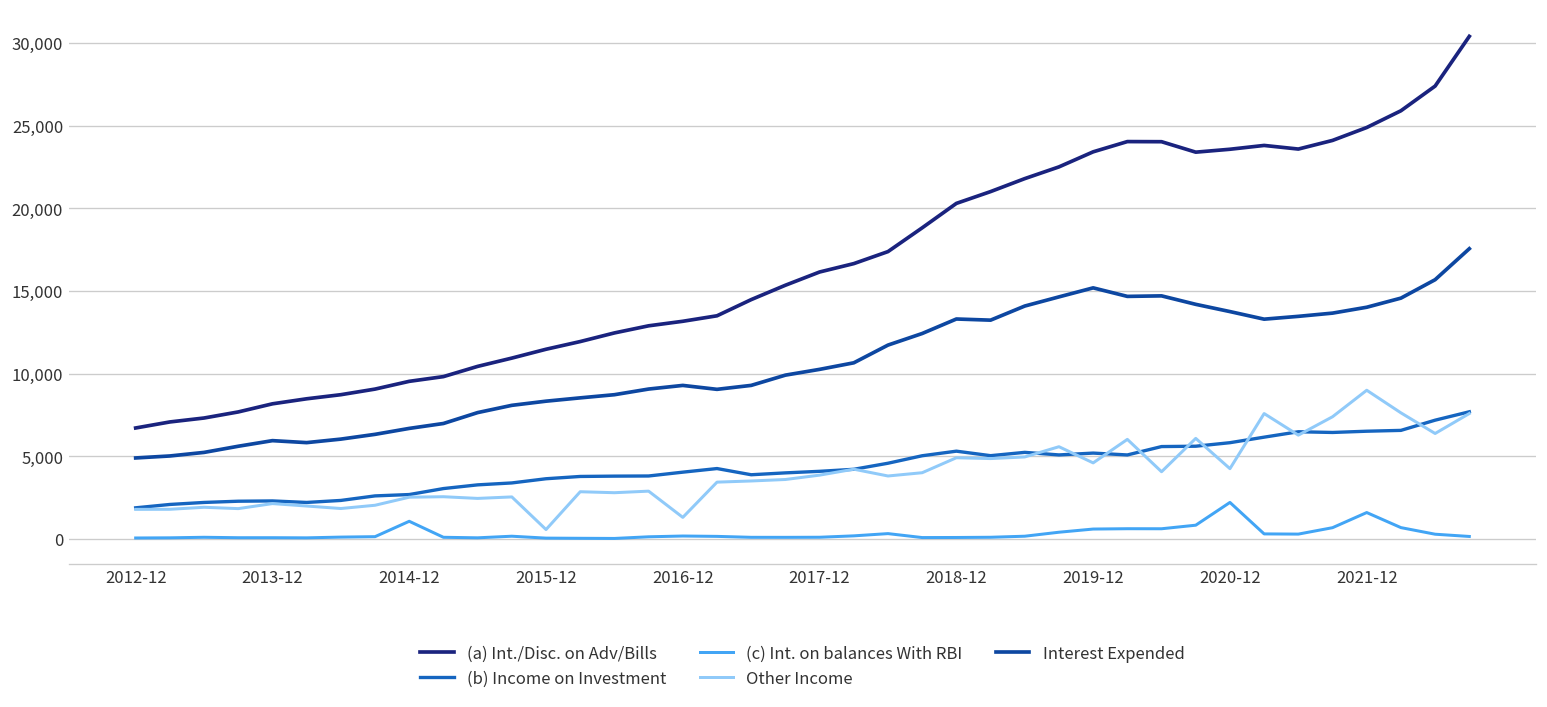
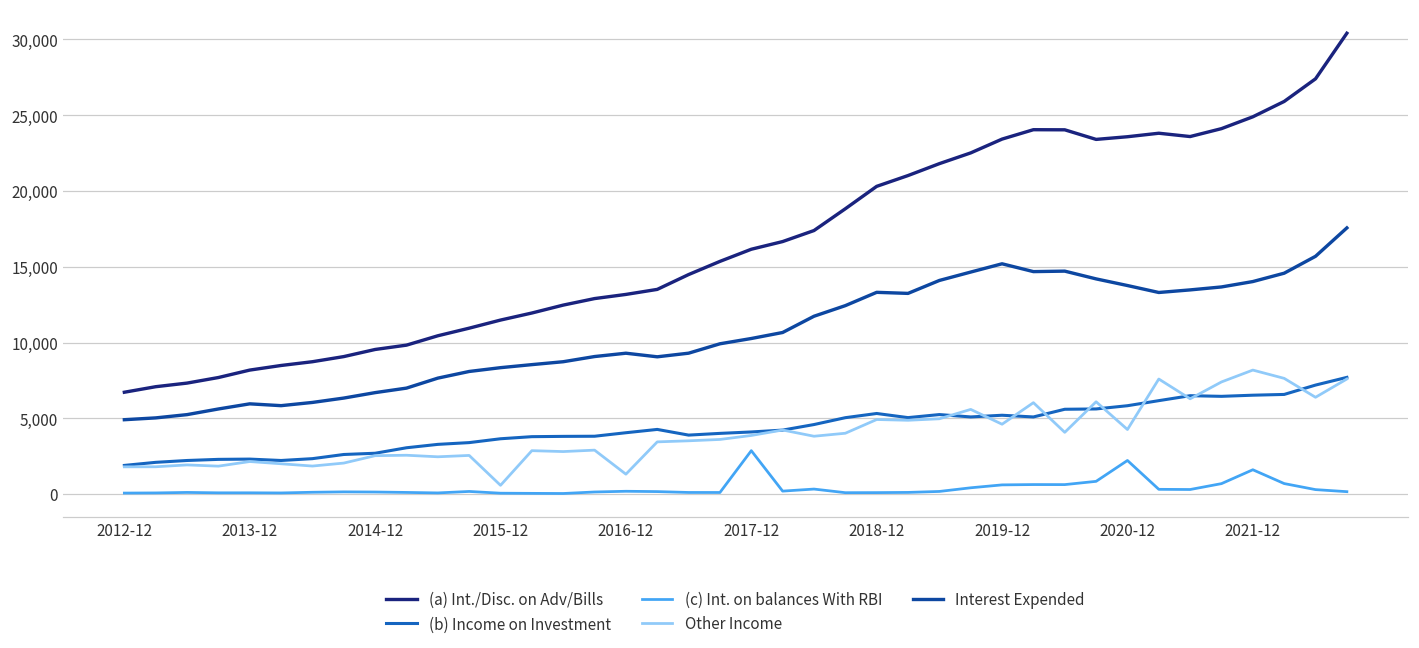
(c) Int. on balances With RBI, 2014-12: 1,100 -> 100
(c) Int. on balances With RBI, 2017-12: 100 -> 2,900
Other Income, 2021-12: 9,000 -> 8,200
